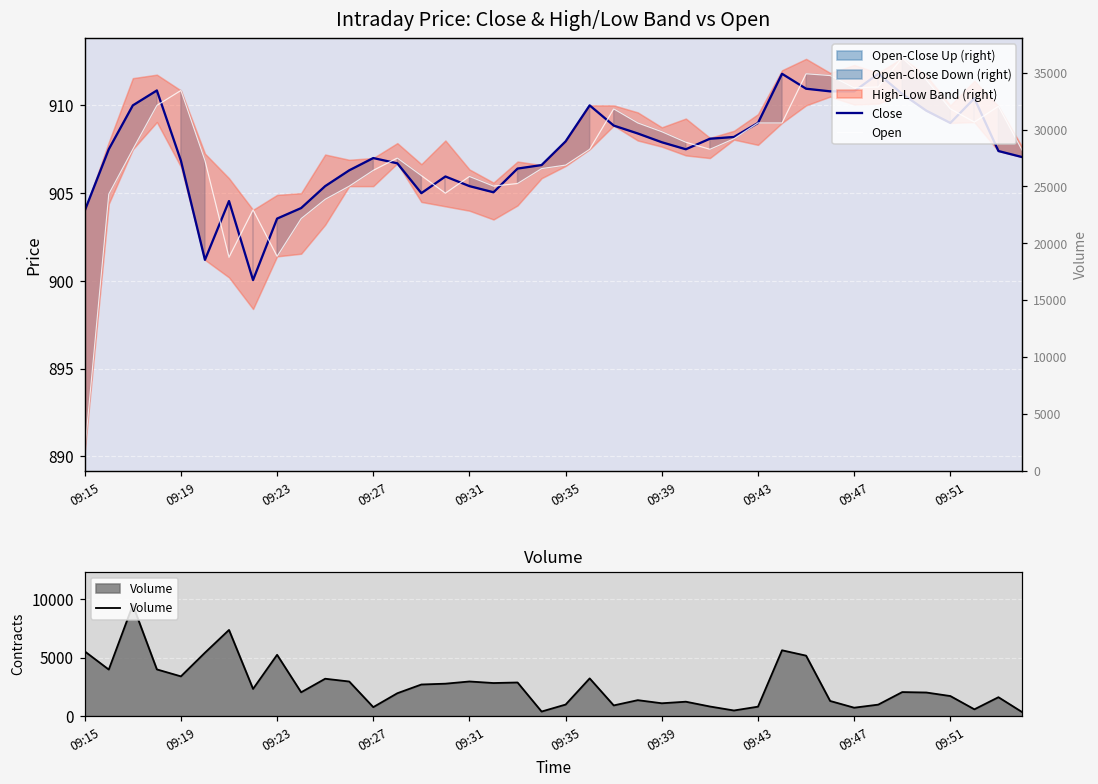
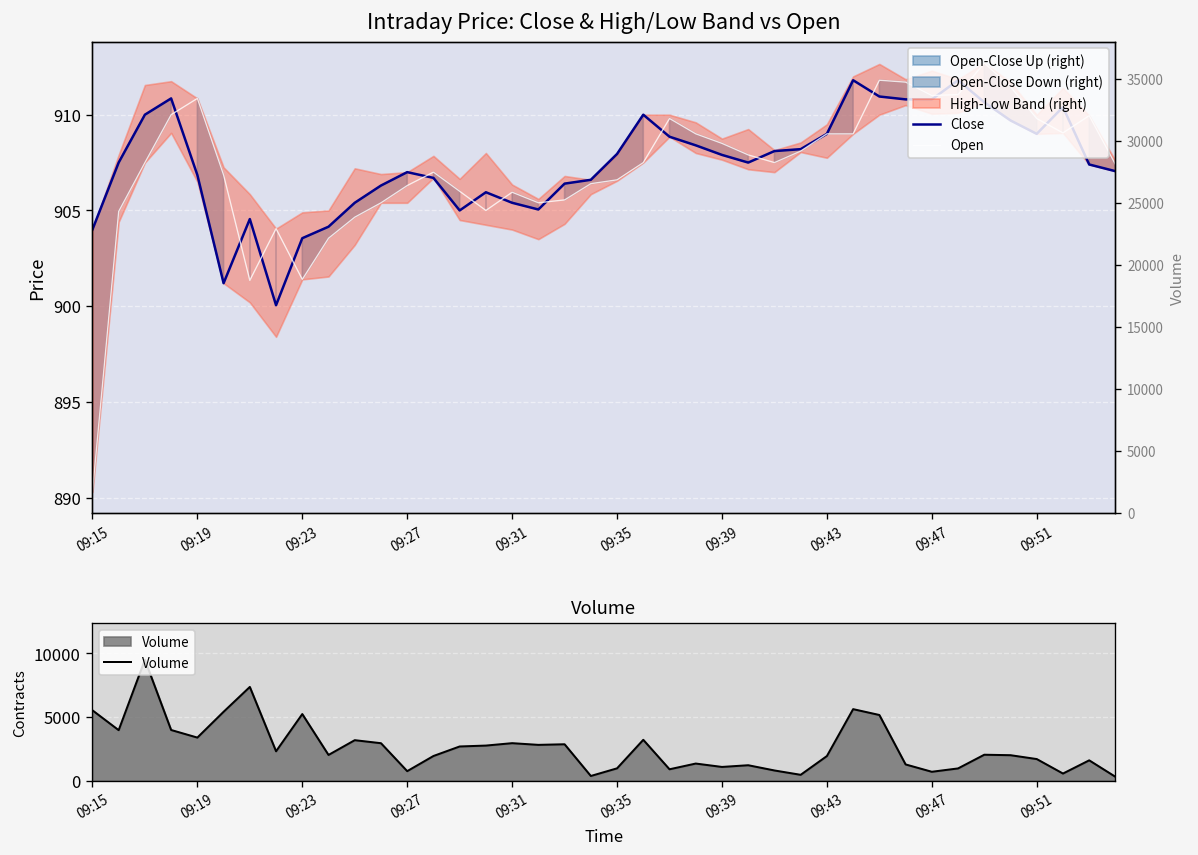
Volume, 09:43: 800 -> 1900
